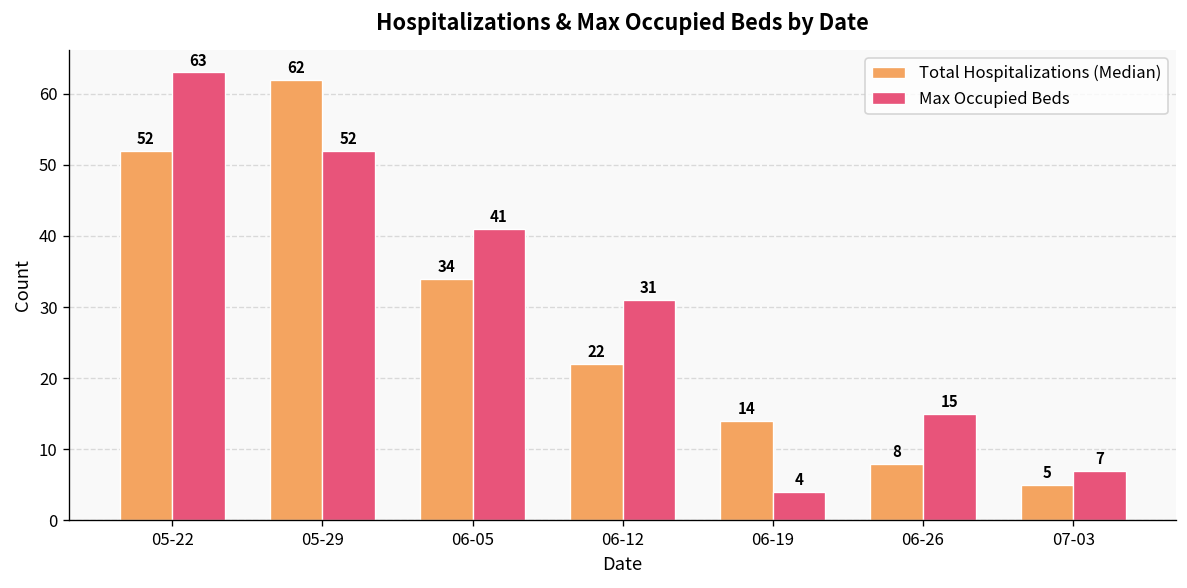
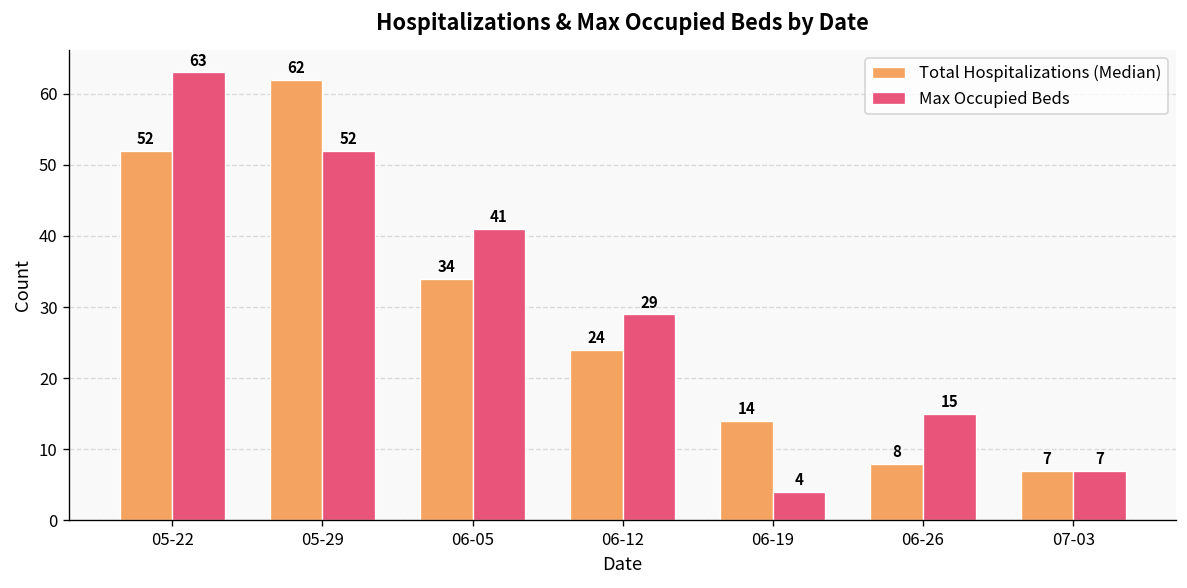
Total Hospitalizations (Median), 06-12: 22 -> 24
Max Occupied Beds, 06-12: 31 -> 29
Total Hospitalizations (Median), 07-03: 5 -> 7
